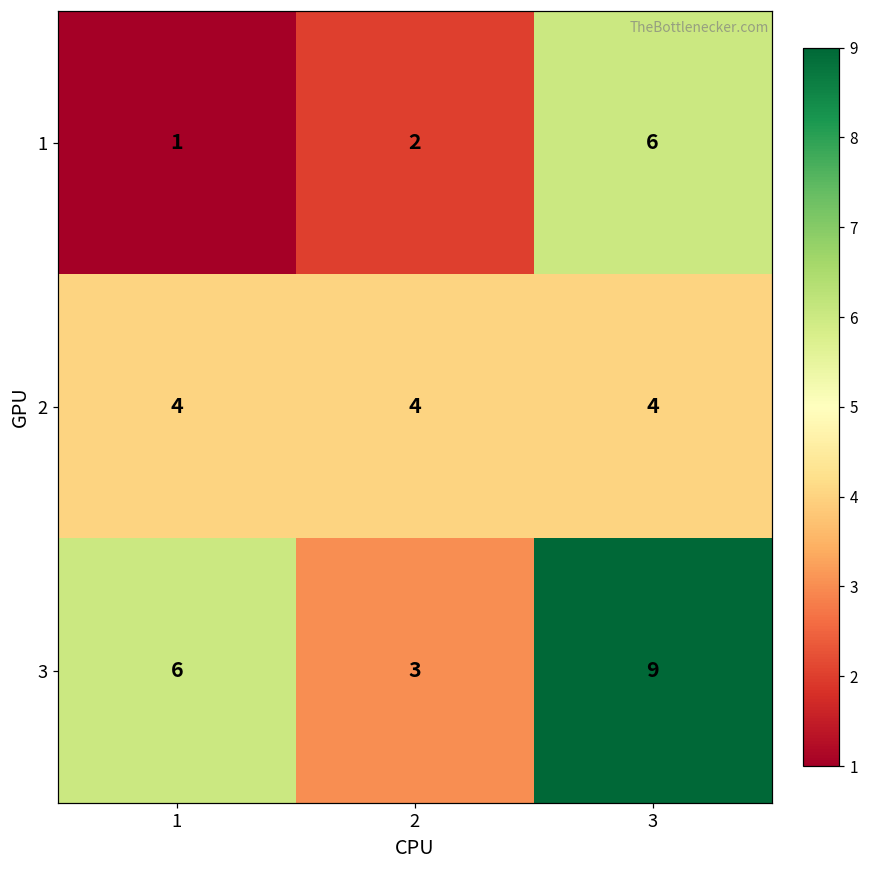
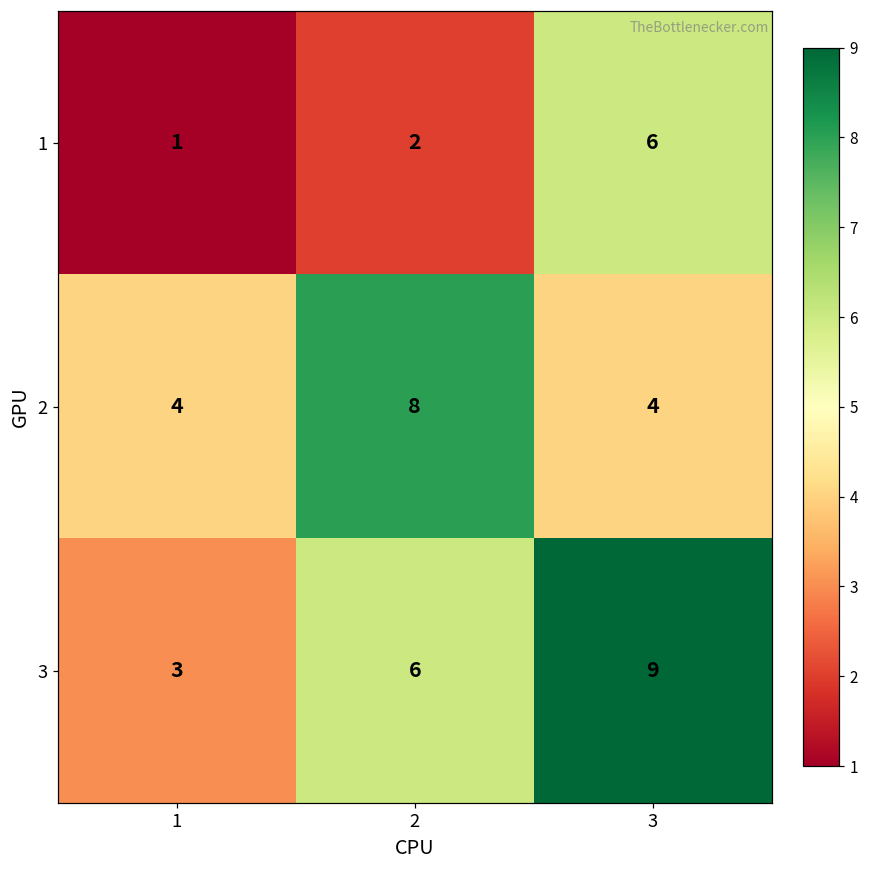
2, 2: 4 -> 8
3, 1: 6 -> 3
3, 2: 3 -> 6
